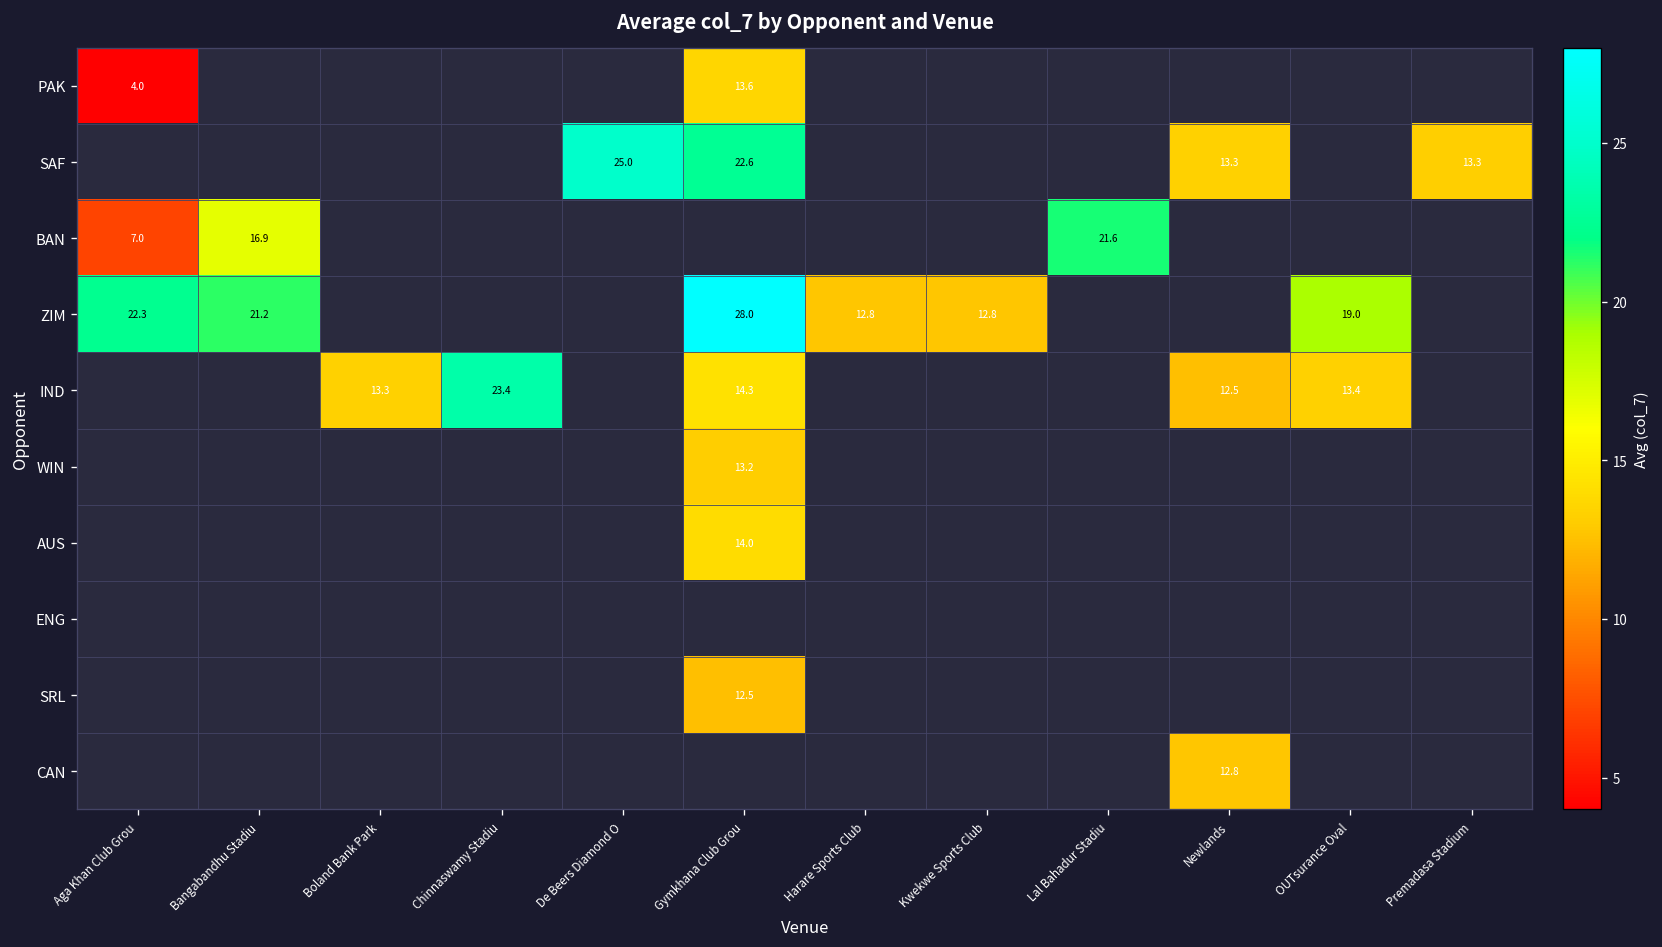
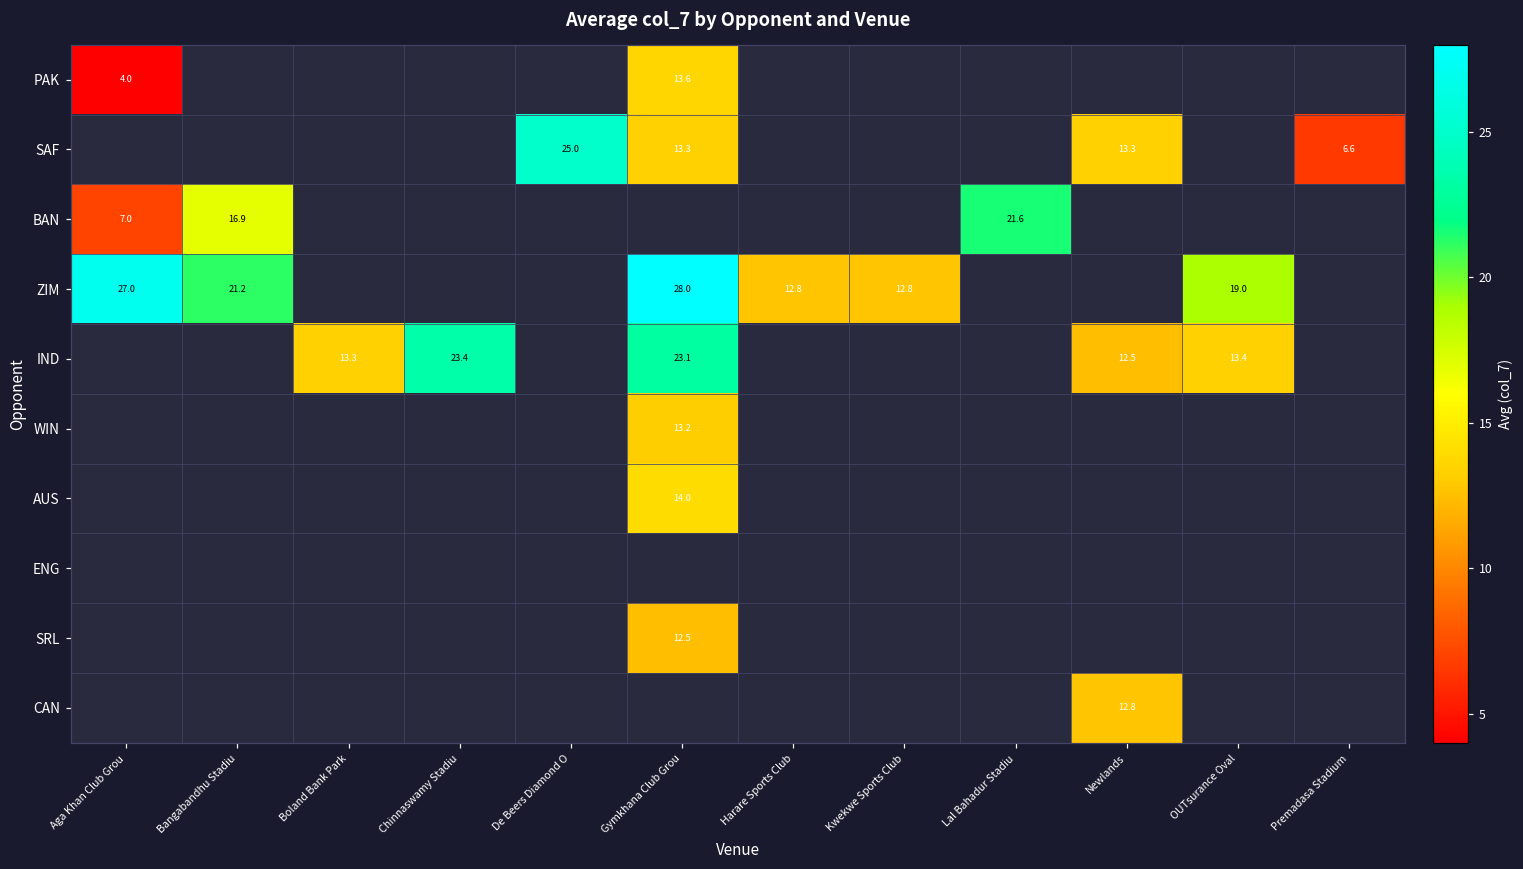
SAF, Gymkhana Club Grou: 22.6 -> 13.3
SAF, Premadasa Stadium: 13.3 -> 6.6
ZIM, Aga Khan Club Grou: 22.3 -> 27.0
IND, Gymkhana Club Grou: 14.3 -> 23.1
